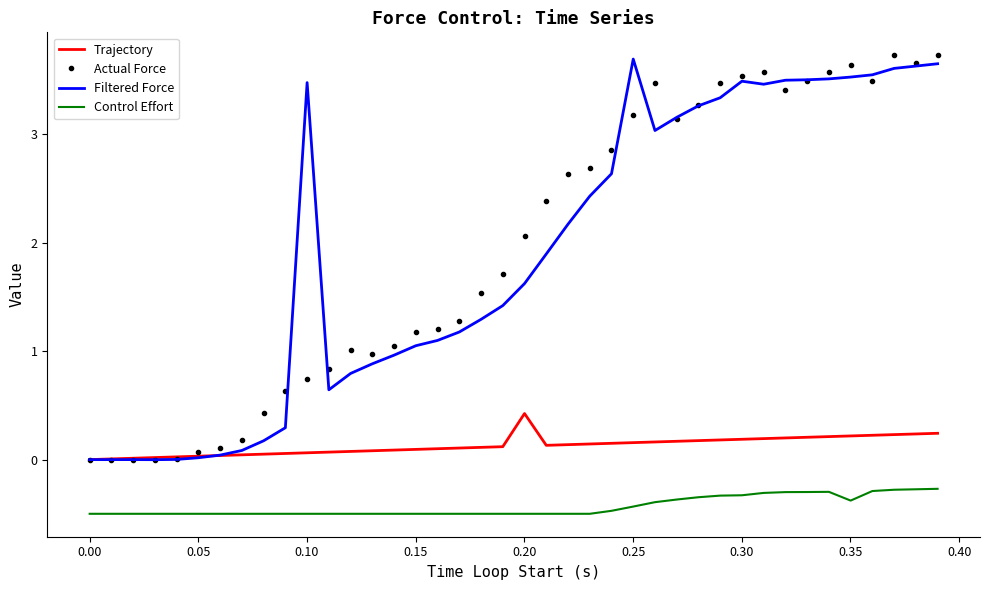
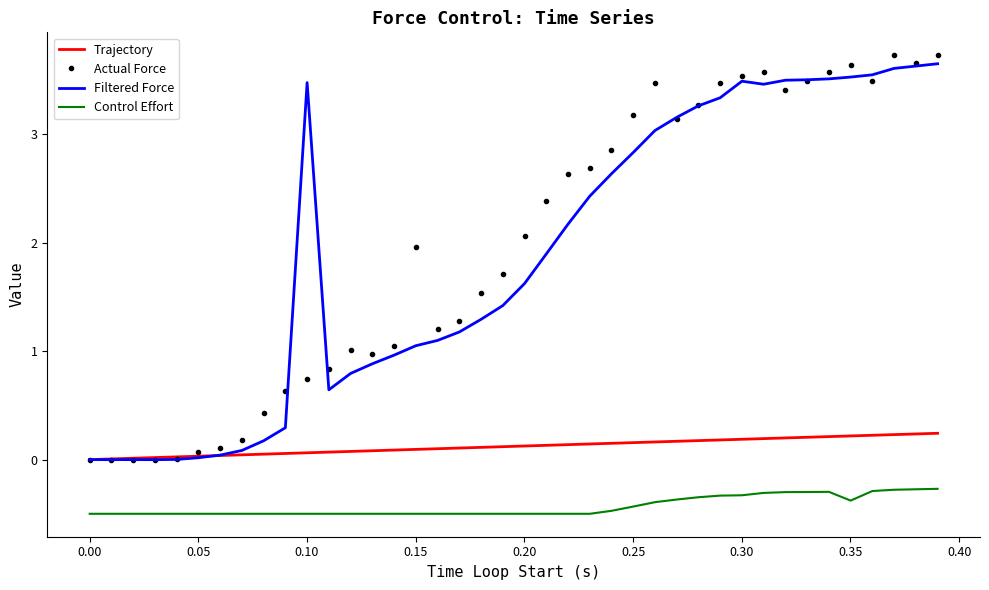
Actual Force, 0.15: 1.18 -> 1.96
Trajectory, 0.20: 0.43 -> 0.13
Filtered Force, 0.25: 3.70 -> 2.83
